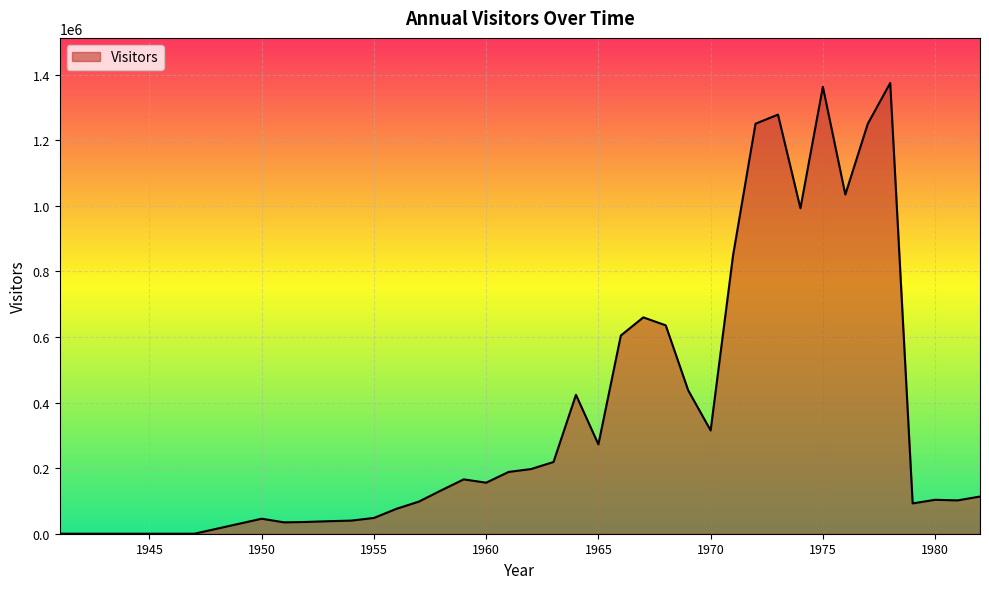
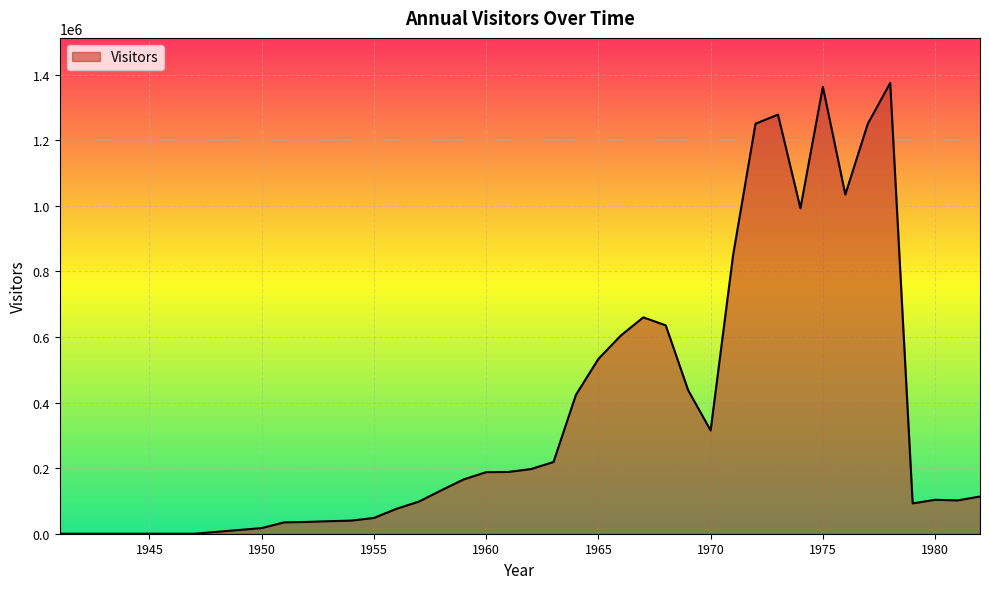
1950: 50000 -> 20000
1960: 160000 -> 190000
1965: 270000 -> 530000
